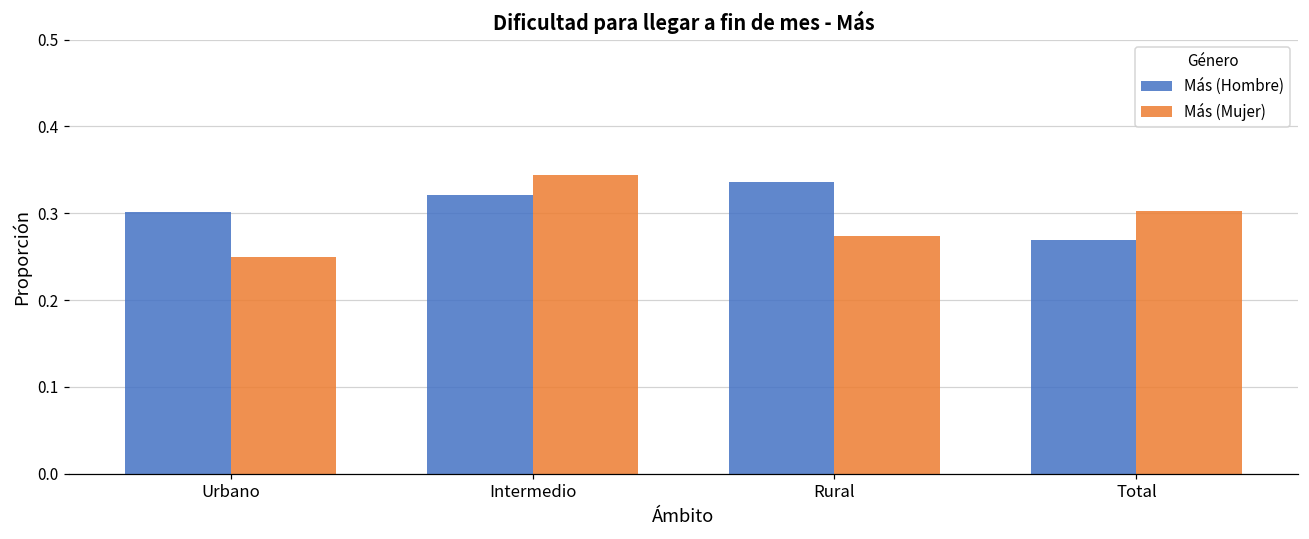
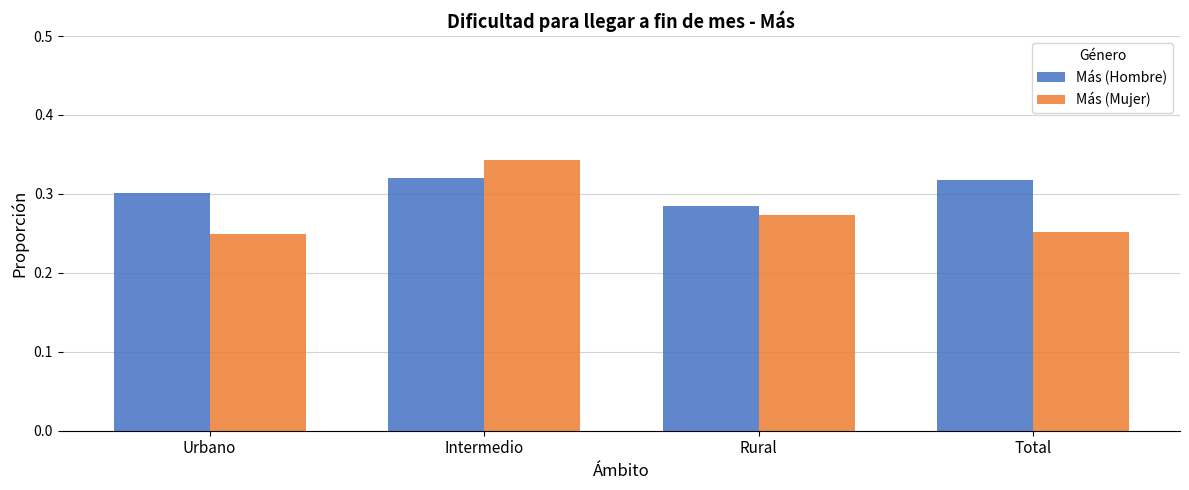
Más (Hombre), Rural: 0.34 -> 0.28
Más (Hombre), Total: 0.27 -> 0.32
Más (Mujer), Total: 0.30 -> 0.25
